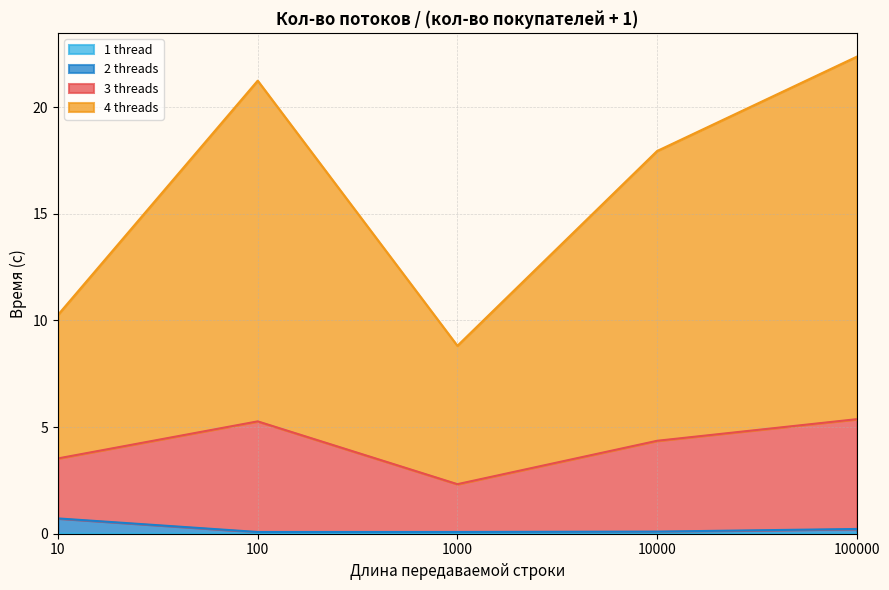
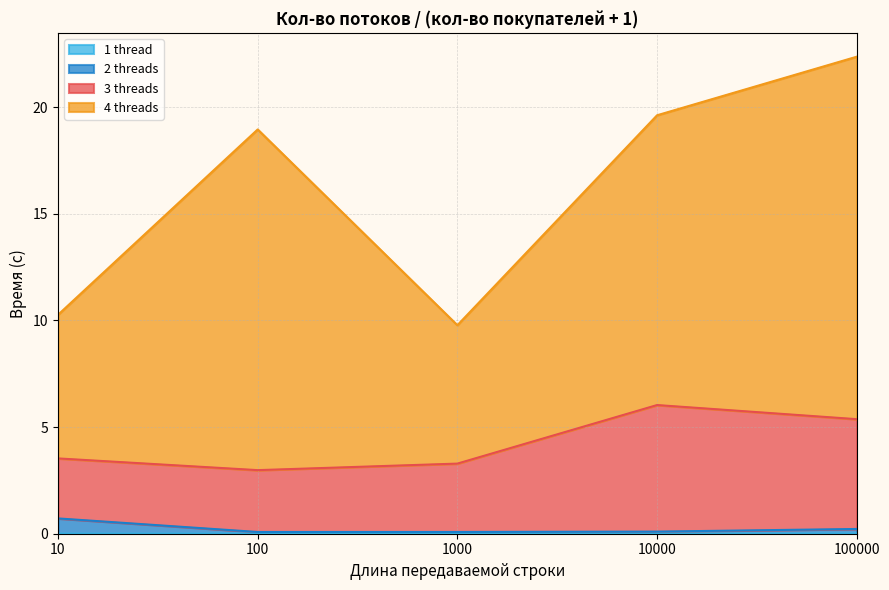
3 threads, 100: 5.2 -> 2.9
3 threads, 1000: 2.2 -> 3.2
3 threads, 10000: 4.3 -> 5.9
